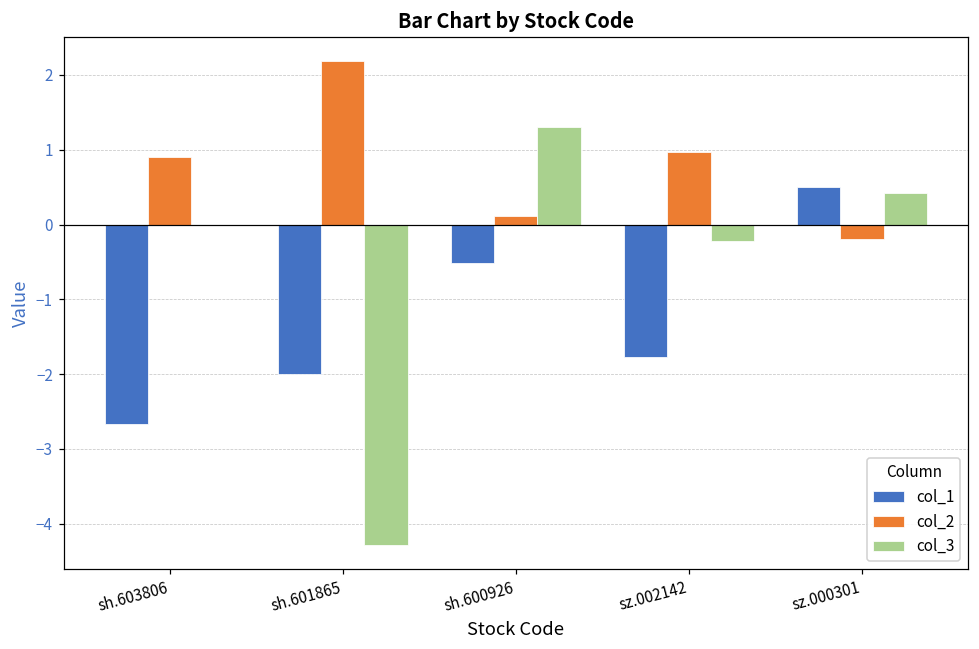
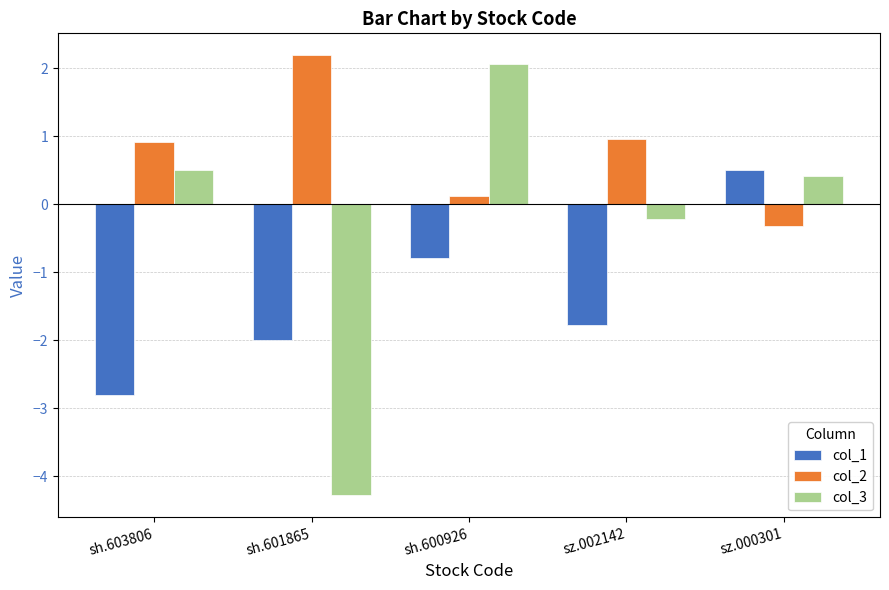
col_1, sh.603806: -2.7 -> -2.8
col_3, sh.603806: 0.0 -> 0.5
col_1, sh.600926: -0.5 -> -0.8
col_3, sh.600926: 1.3 -> 2.1
col_2, sz.000301: -0.2 -> -0.3
